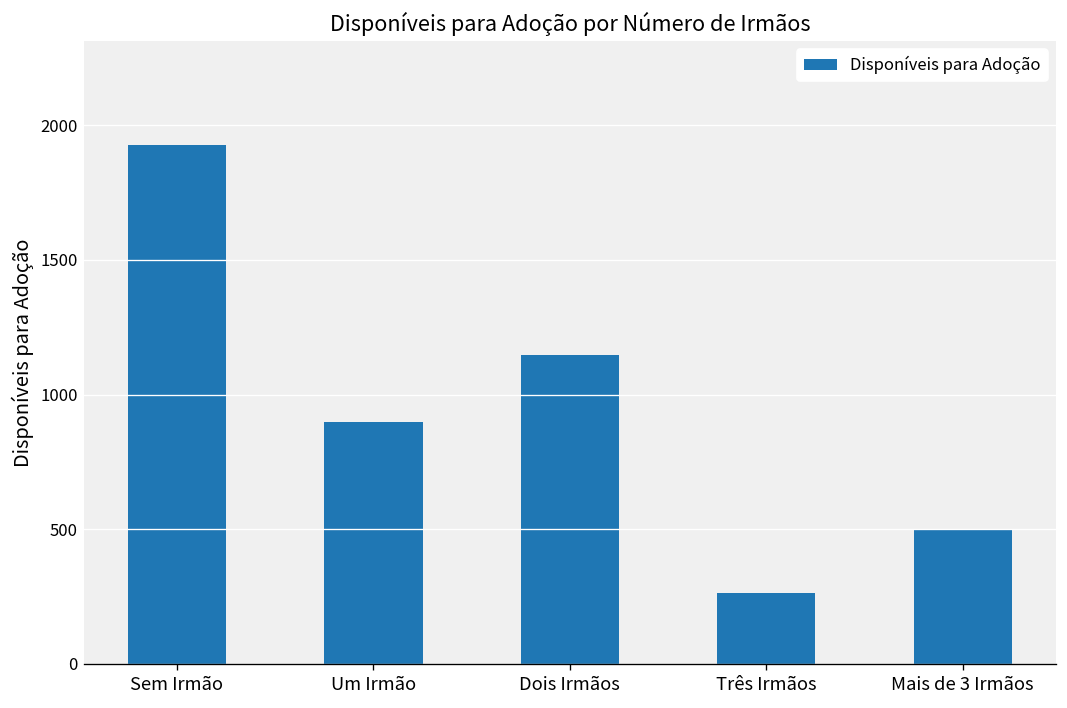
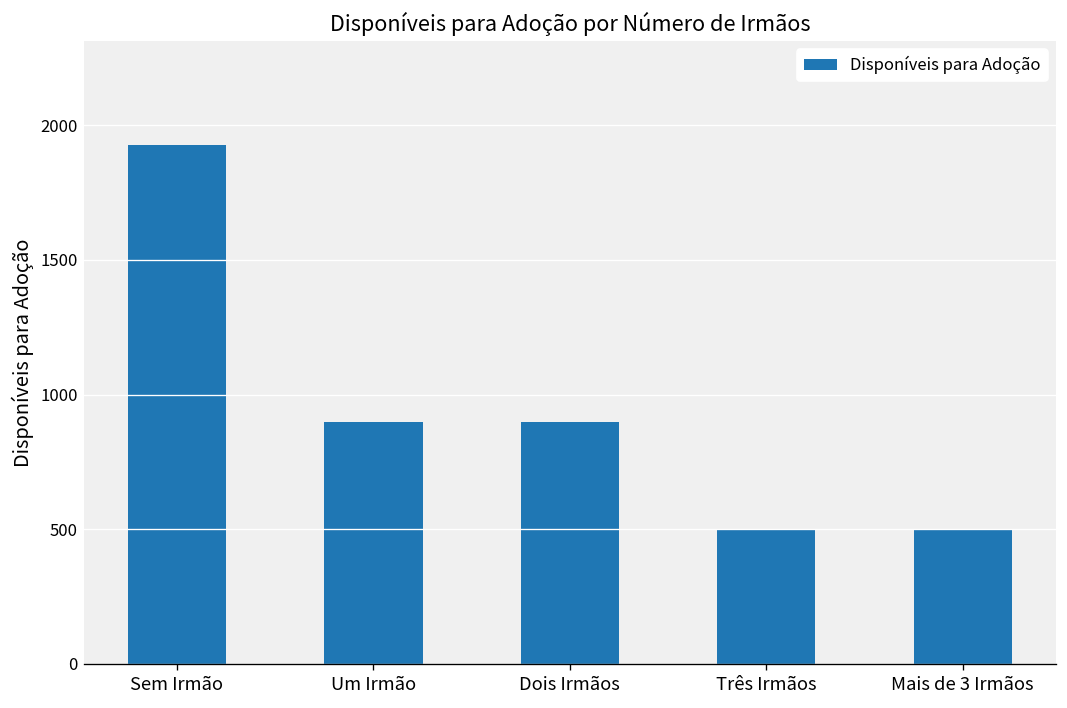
Dois Irmãos: 1150 -> 900
Três Irmãos: 270 -> 500
